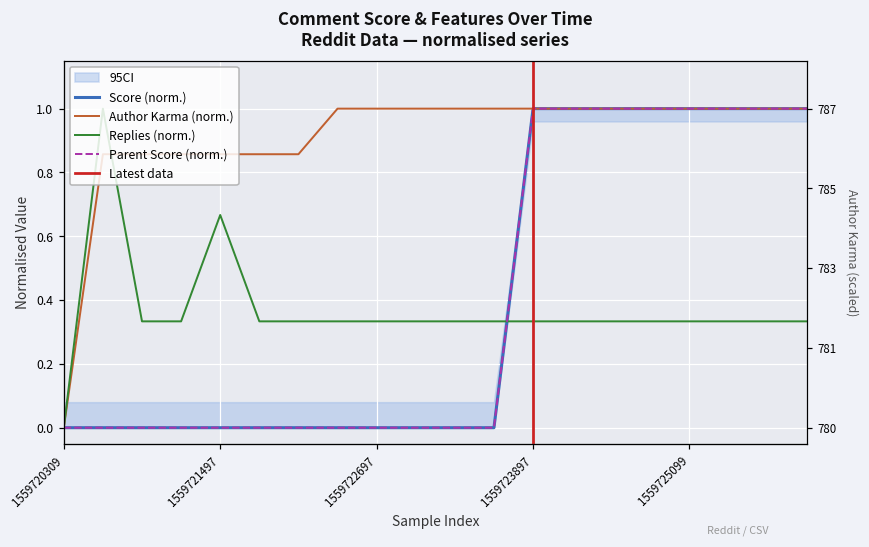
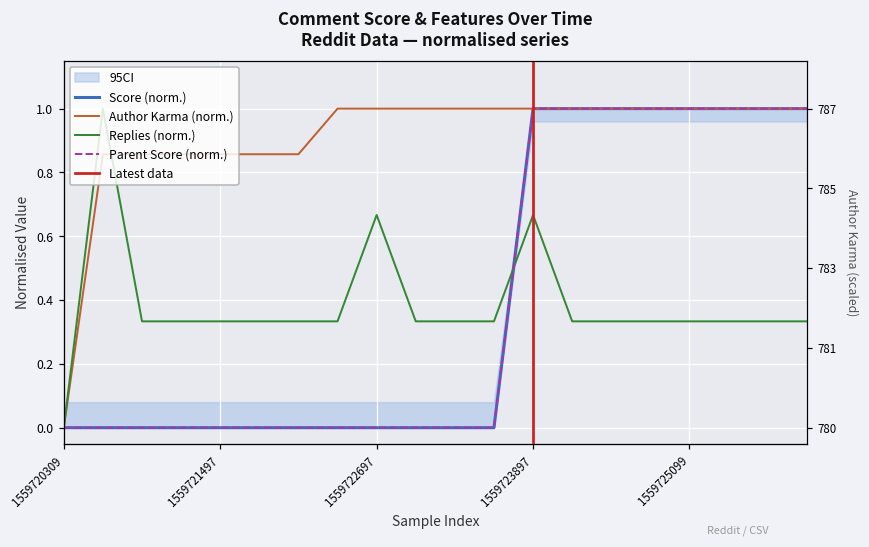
Replies (norm.), 1559721497: 0.67 -> 0.33
Replies (norm.), 1559722697: 0.33 -> 0.67
Replies (norm.), 1559723897: 0.33 -> 0.67
